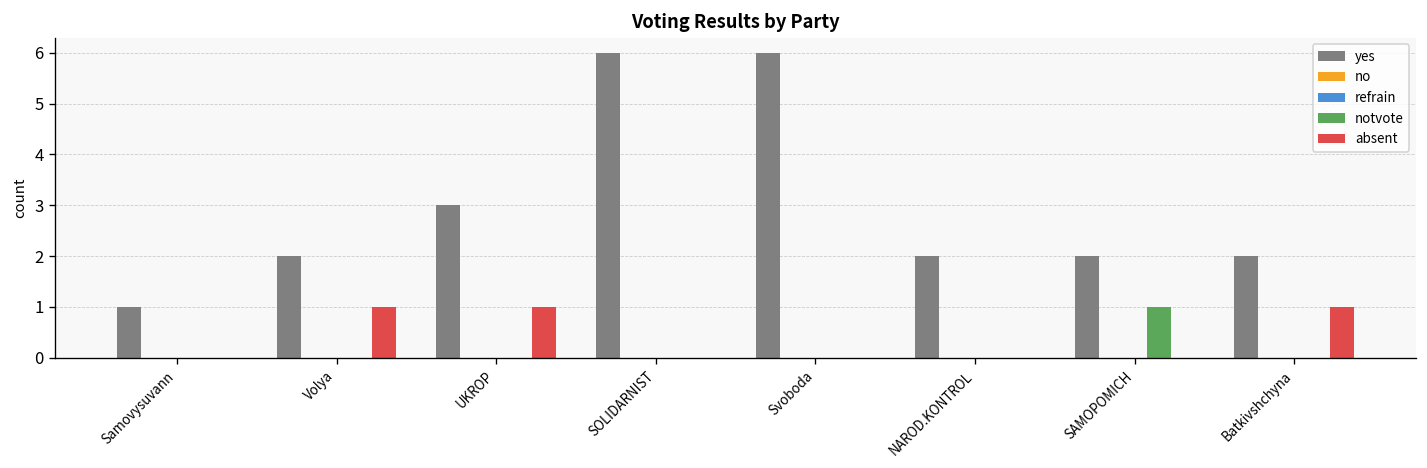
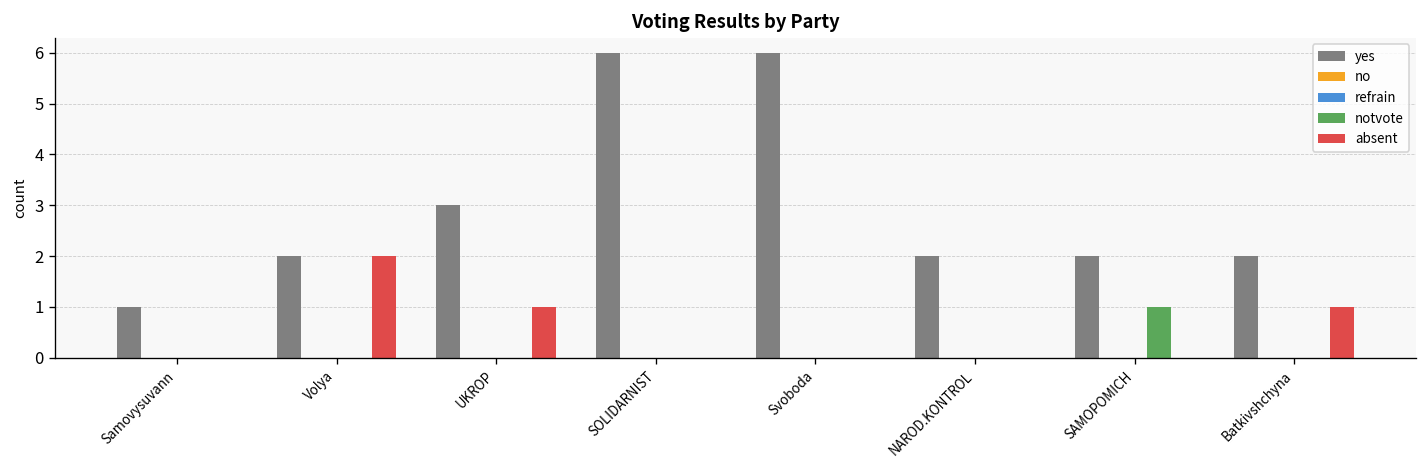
absent, Volya: 1 -> 2
